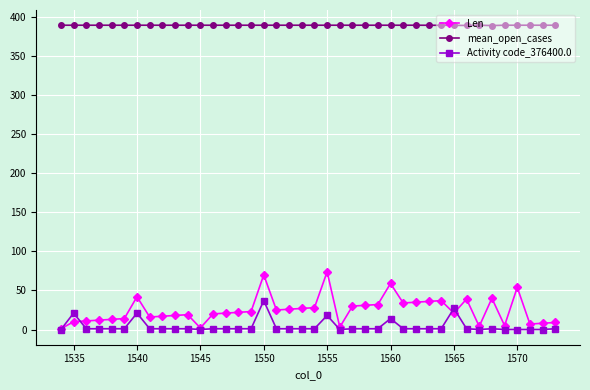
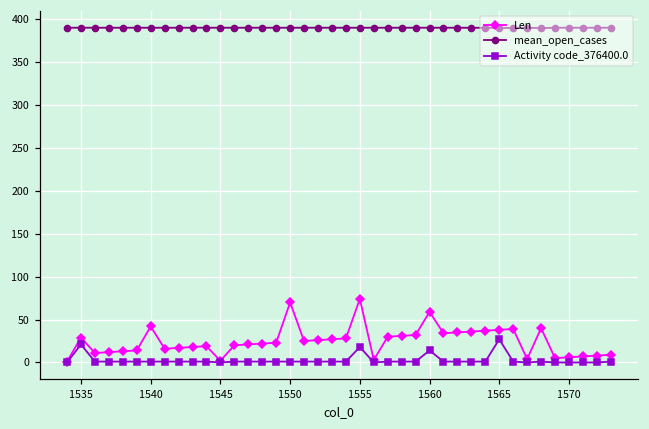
Len, 1535: 10 -> 30
Activity code_376400.0, 1540: 20 -> 0
Activity code_376400.0, 1550: 40 -> 0
Len, 1565: 20 -> 40
Len, 1570: 50 -> 10
